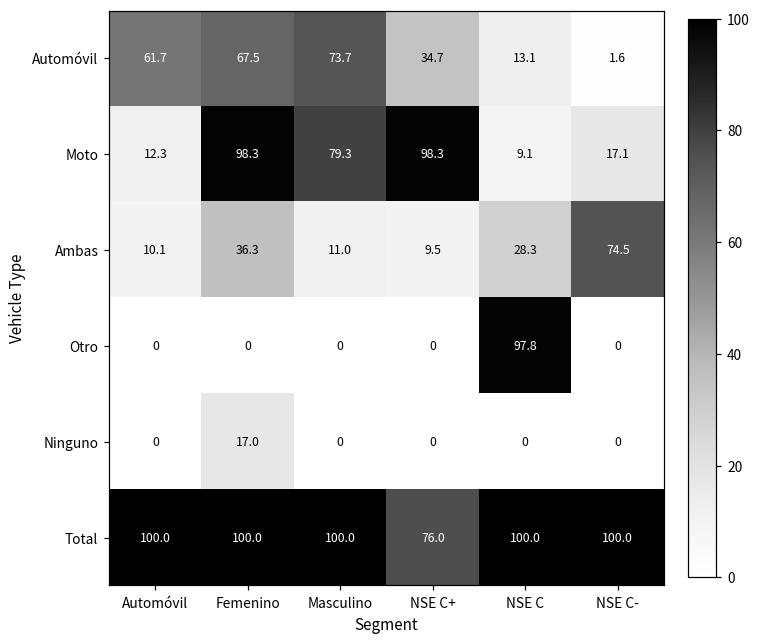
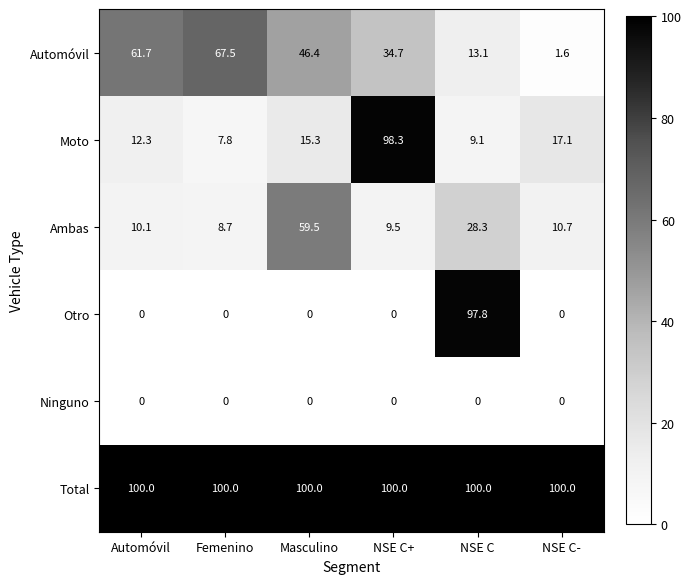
Automóvil, Masculino: 73.7 -> 46.4
Moto, Femenino: 98.3 -> 7.8
Moto, Masculino: 79.3 -> 15.3
Ambas, Femenino: 36.3 -> 8.7
Ambas, Masculino: 11.0 -> 59.5
Ambas, NSE C-: 74.5 -> 10.7
Ninguno, Femenino: 17.0 -> 0
Total, NSE C+: 76.0 -> 100.0
